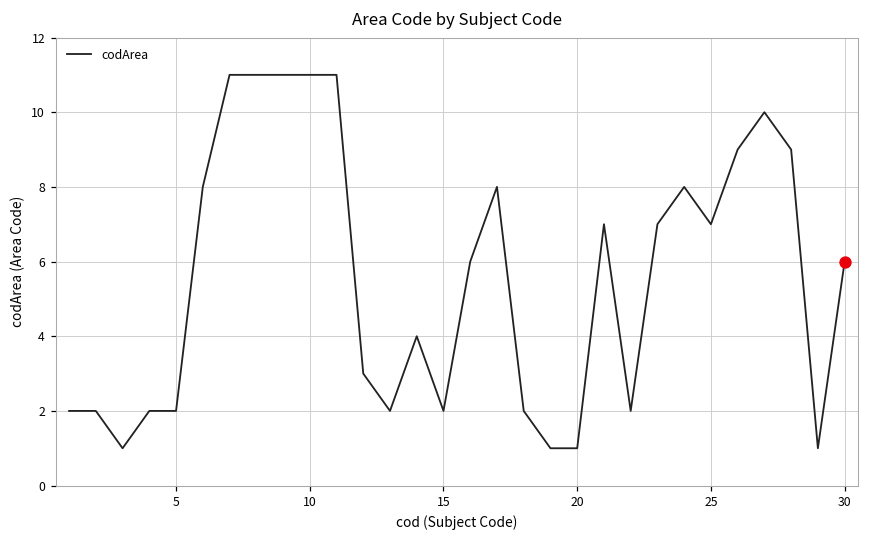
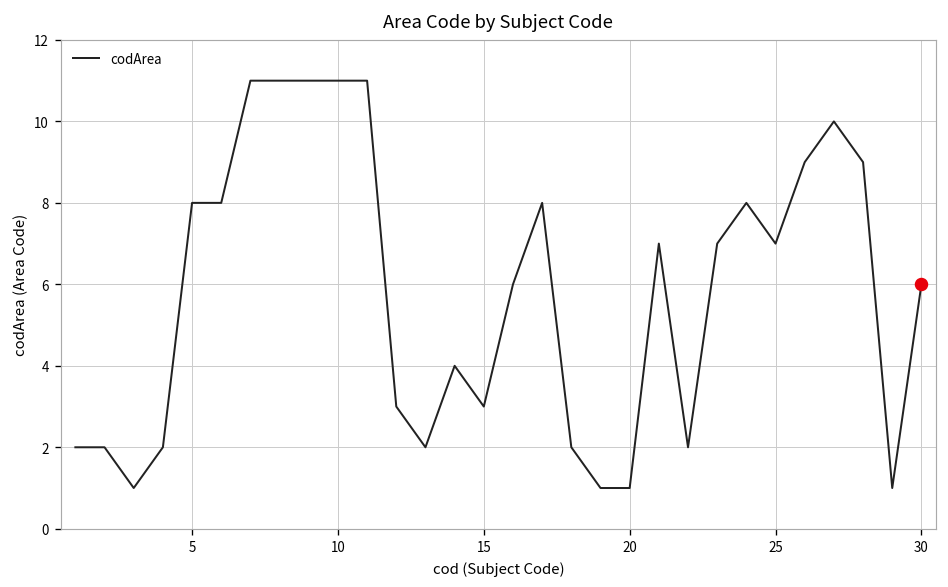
codArea, 5: 2 -> 8
codArea, 15: 2 -> 3
